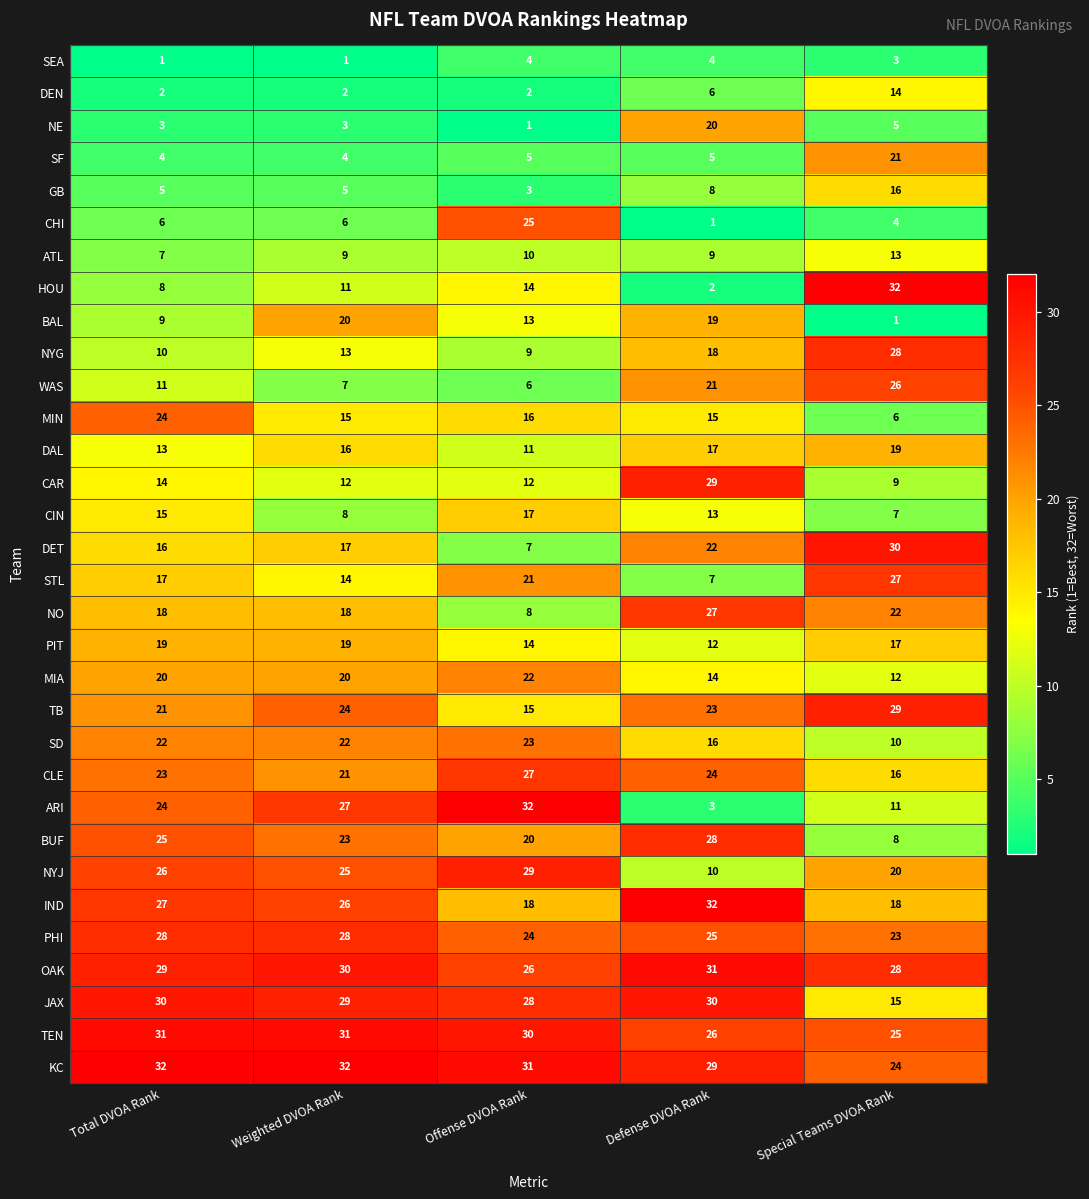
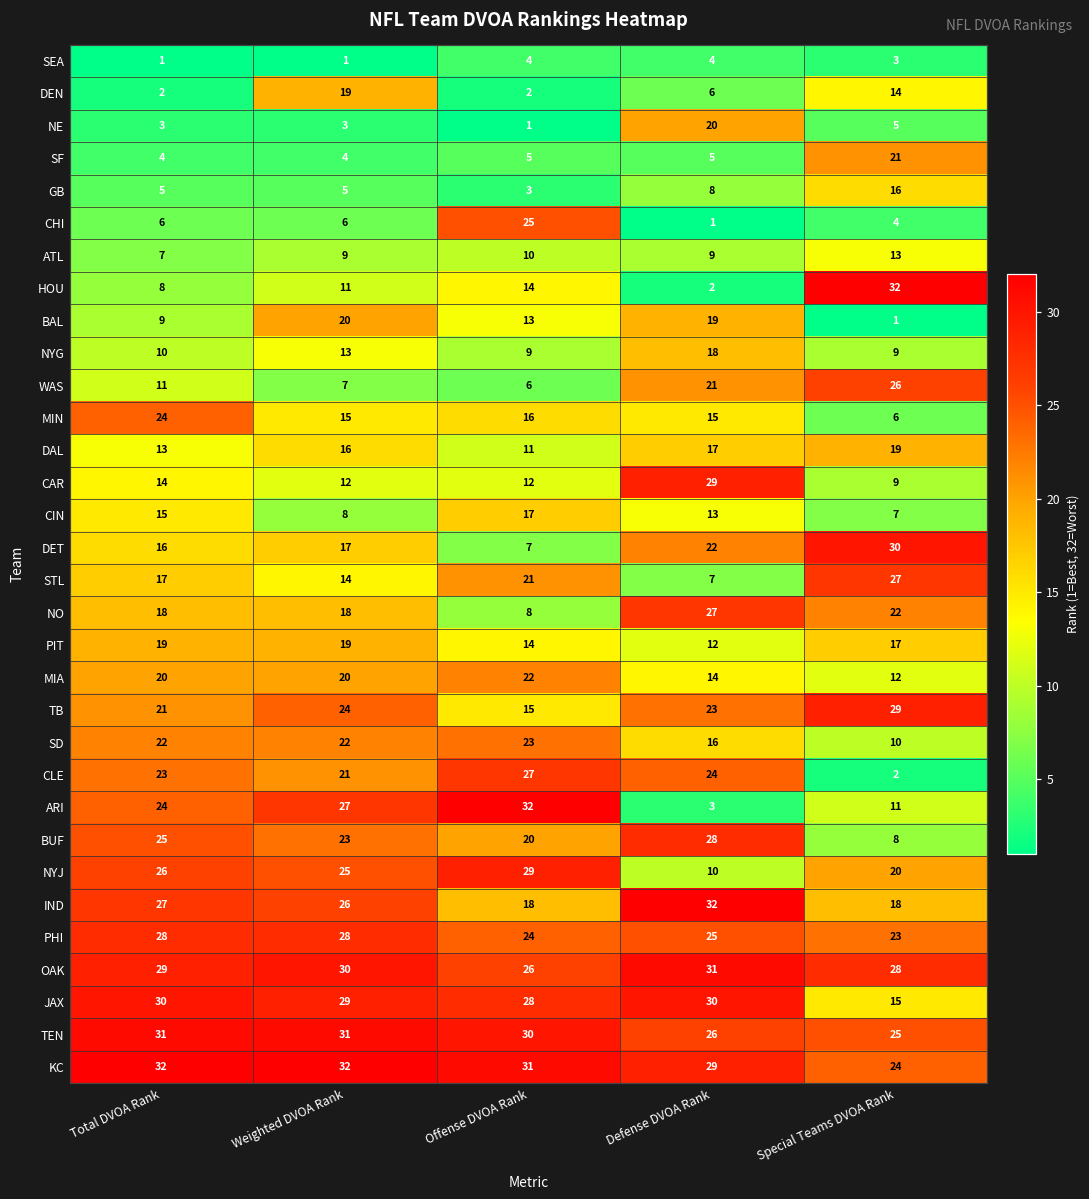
DEN, Weighted DVOA Rank: 2 -> 19
NYG, Special Teams DVOA Rank: 28 -> 9
CLE, Special Teams DVOA Rank: 16 -> 2
